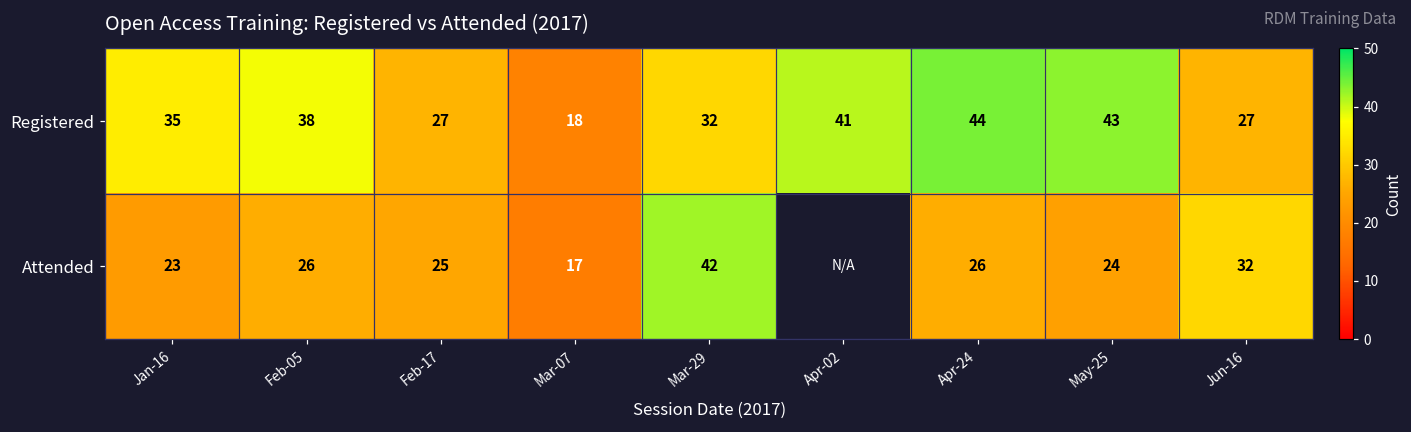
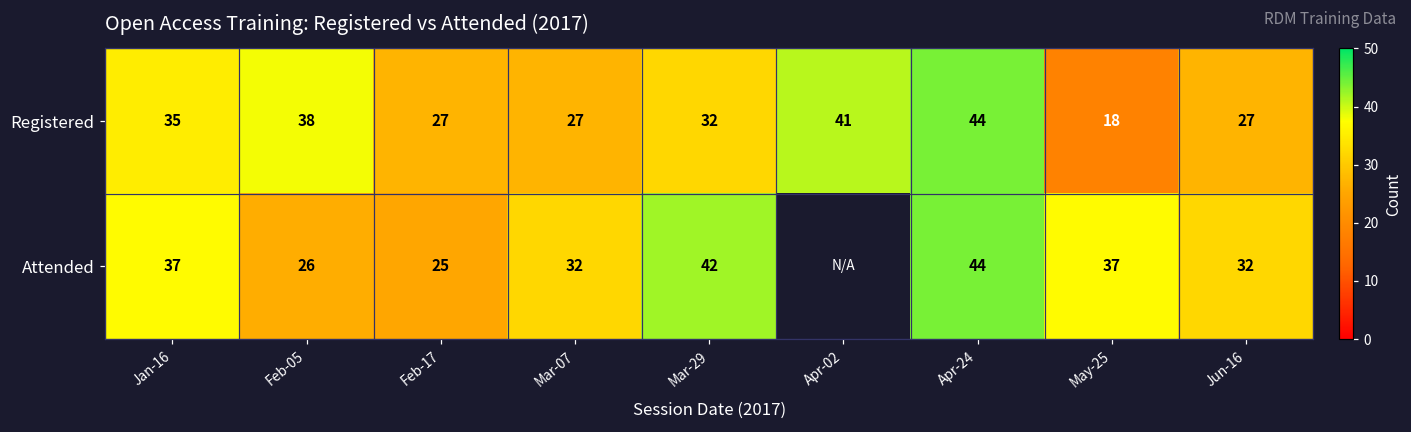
Registered, Mar-07: 18 -> 27
Registered, May-25: 43 -> 18
Attended, Jan-16: 23 -> 37
Attended, Mar-07: 17 -> 32
Attended, Apr-24: 26 -> 44
Attended, May-25: 24 -> 37
